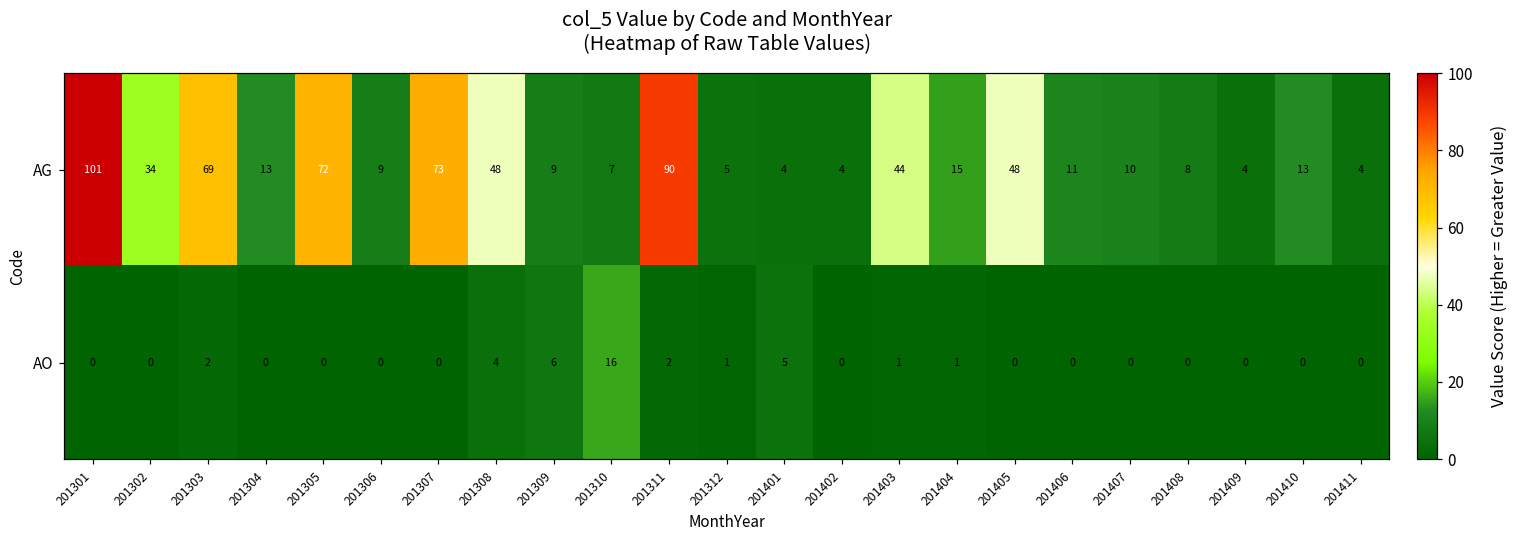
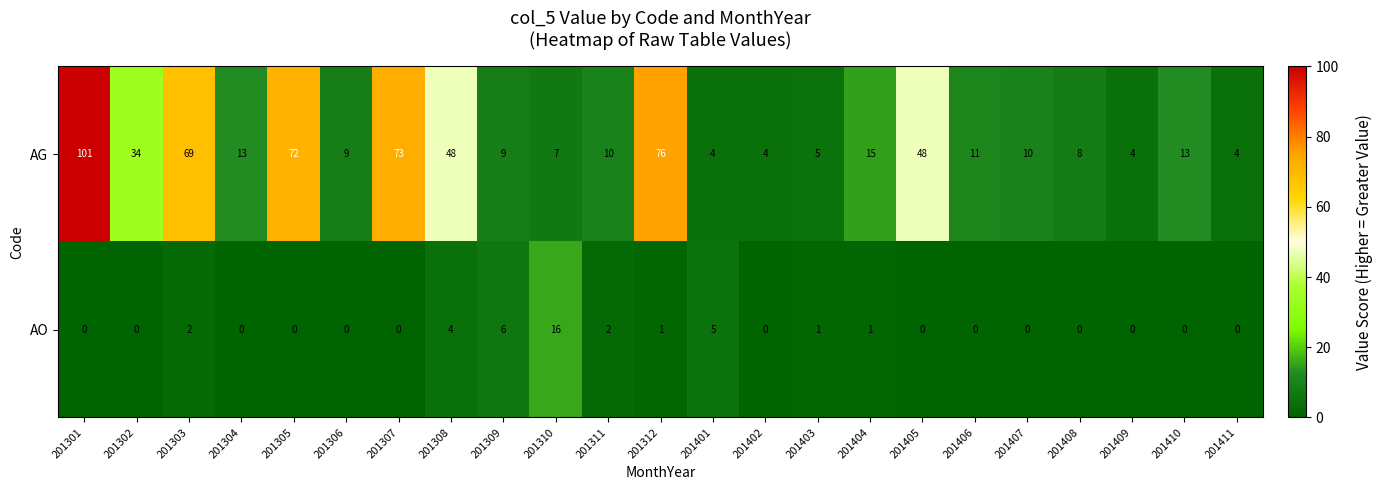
AG, 201311: 90 -> 10
AG, 201312: 5 -> 76
AG, 201403: 44 -> 5
